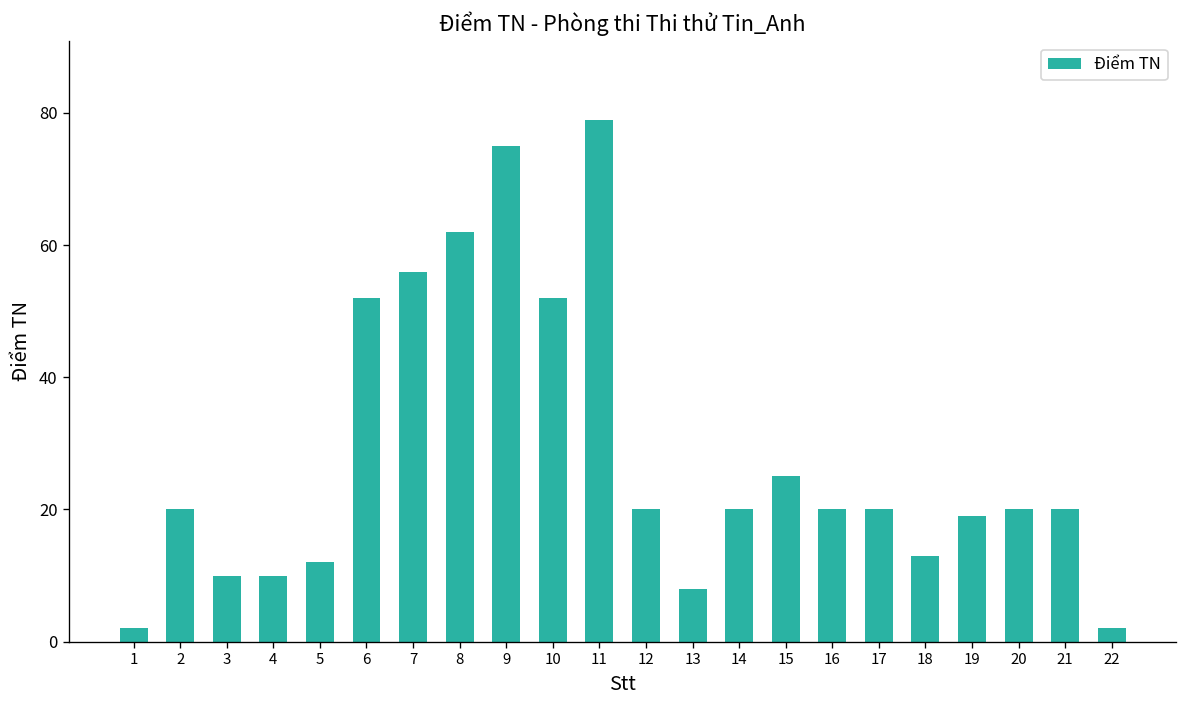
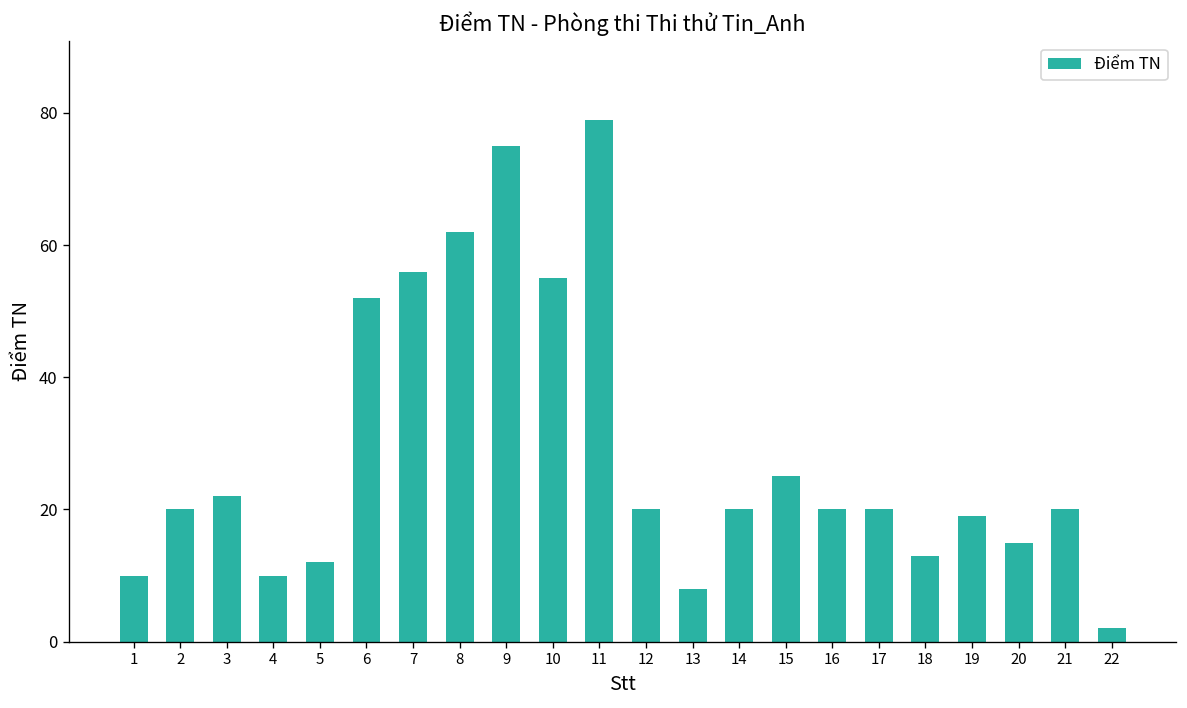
1: 2 -> 10
3: 10 -> 22
10: 52 -> 55
20: 20 -> 15
